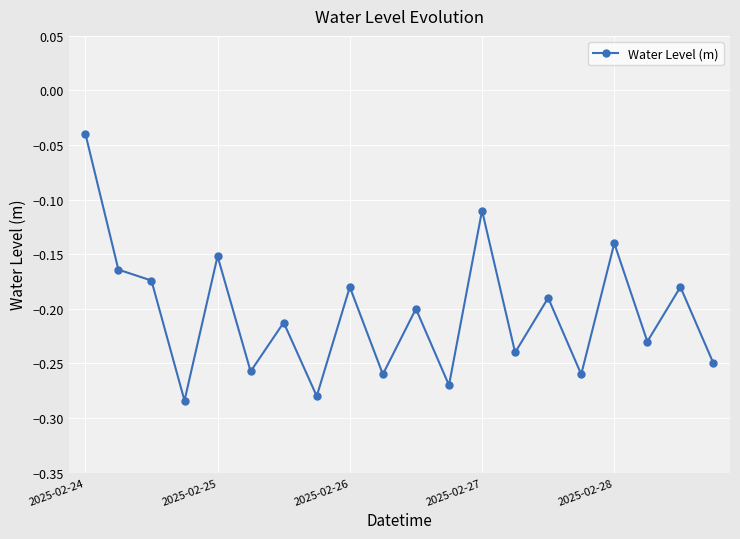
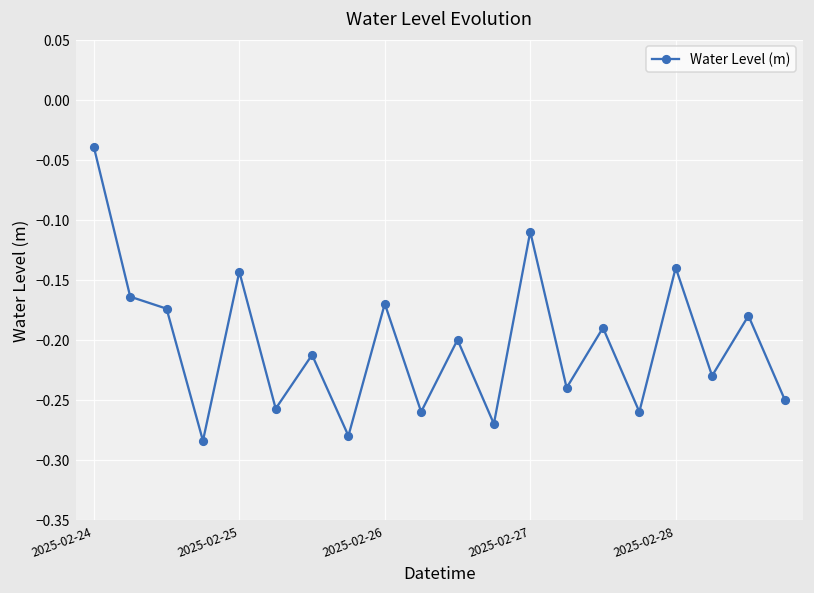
2025-02-25: -0.152 -> -0.143
2025-02-26: -0.18 -> -0.17
